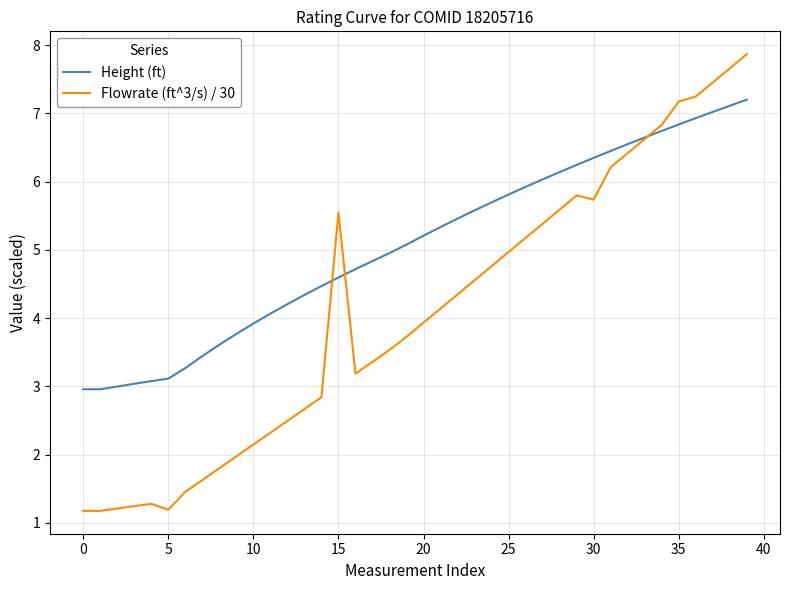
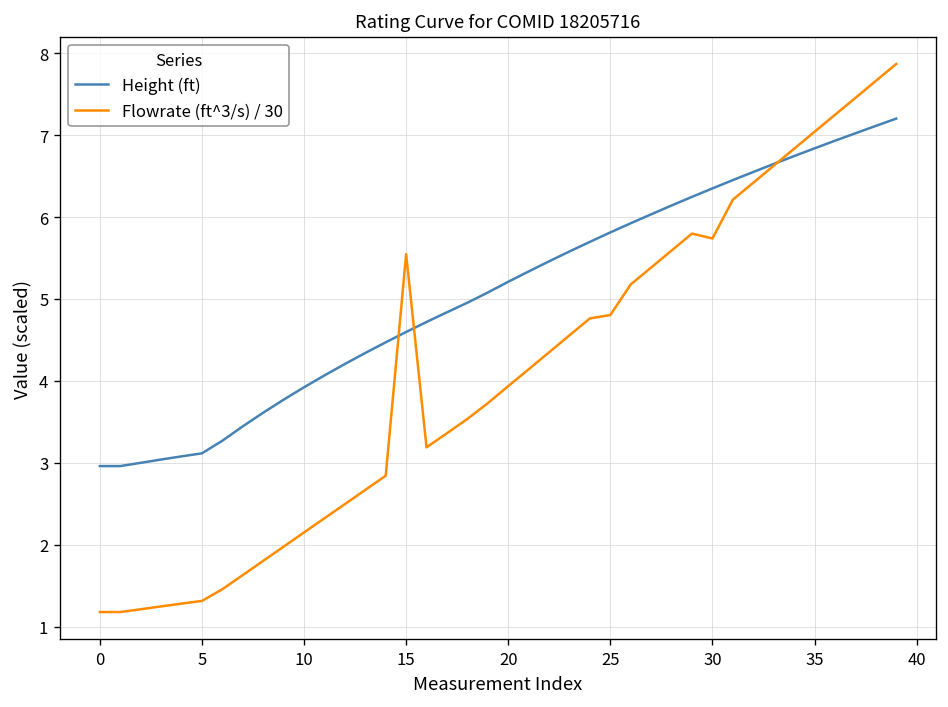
Flowrate (ft^3/s) / 30, 5: 1.2 -> 1.3
Flowrate (ft^3/s) / 30, 25: 5.0 -> 4.8
Flowrate (ft^3/s) / 30, 35: 7.2 -> 7.0
